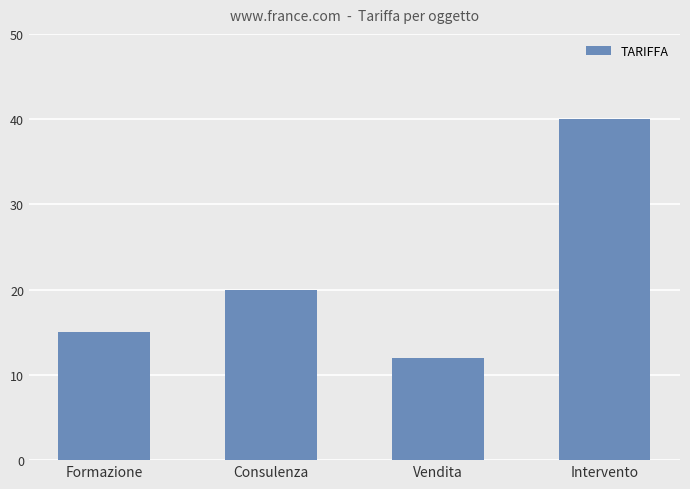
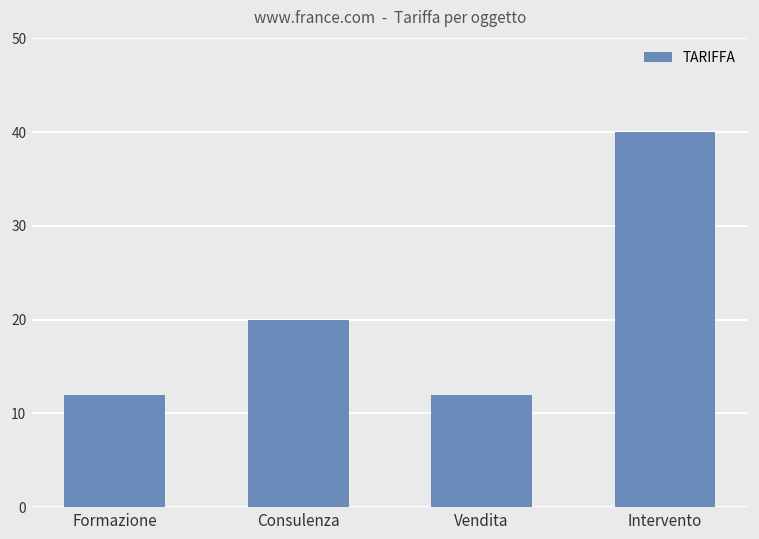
Formazione: 15 -> 12
